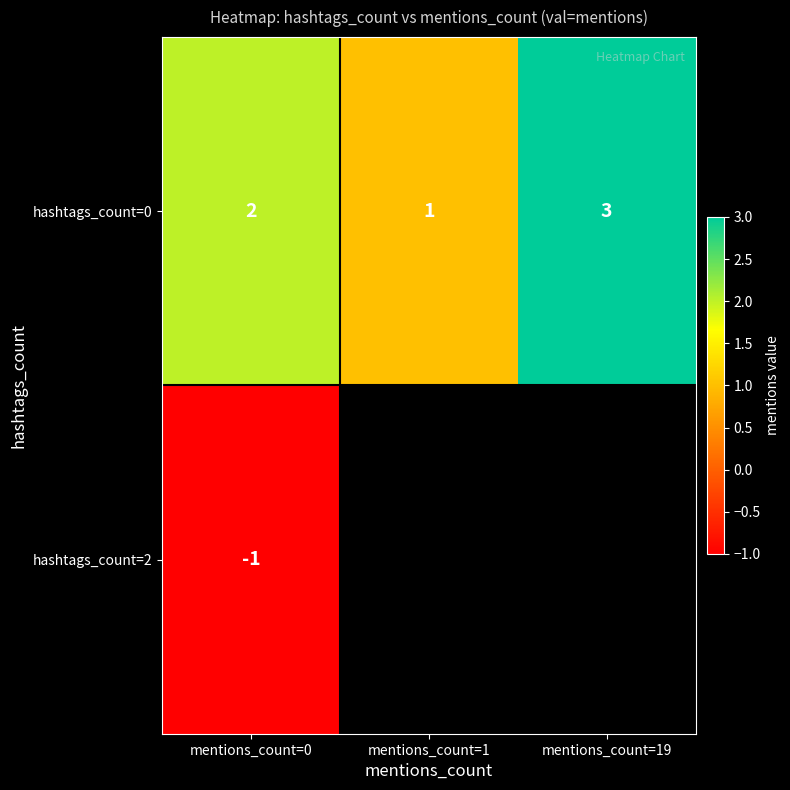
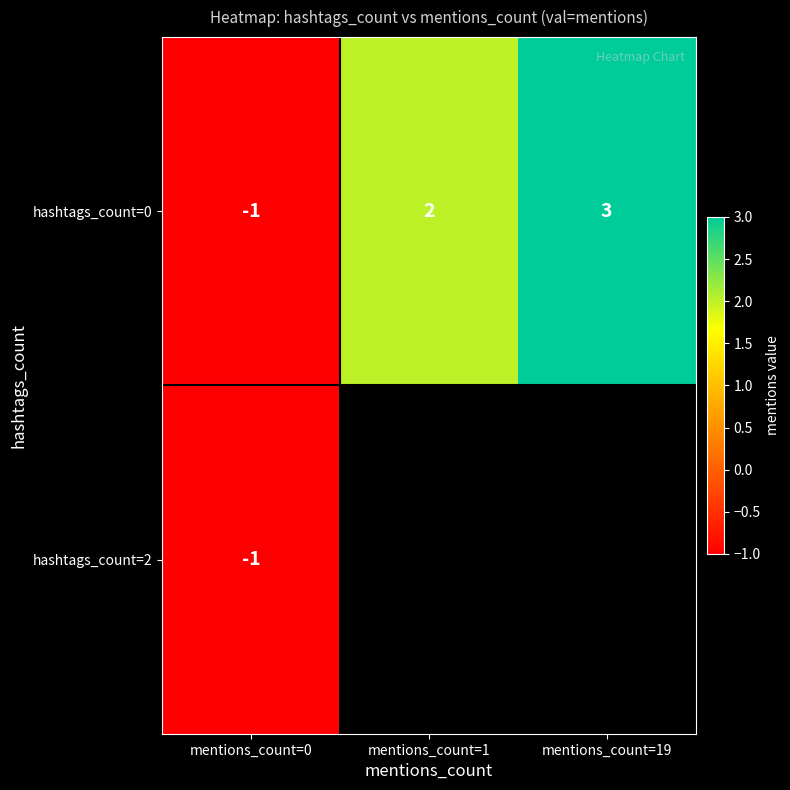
hashtags_count=0, mentions_count=0: 2 -> -1
hashtags_count=0, mentions_count=1: 1 -> 2
